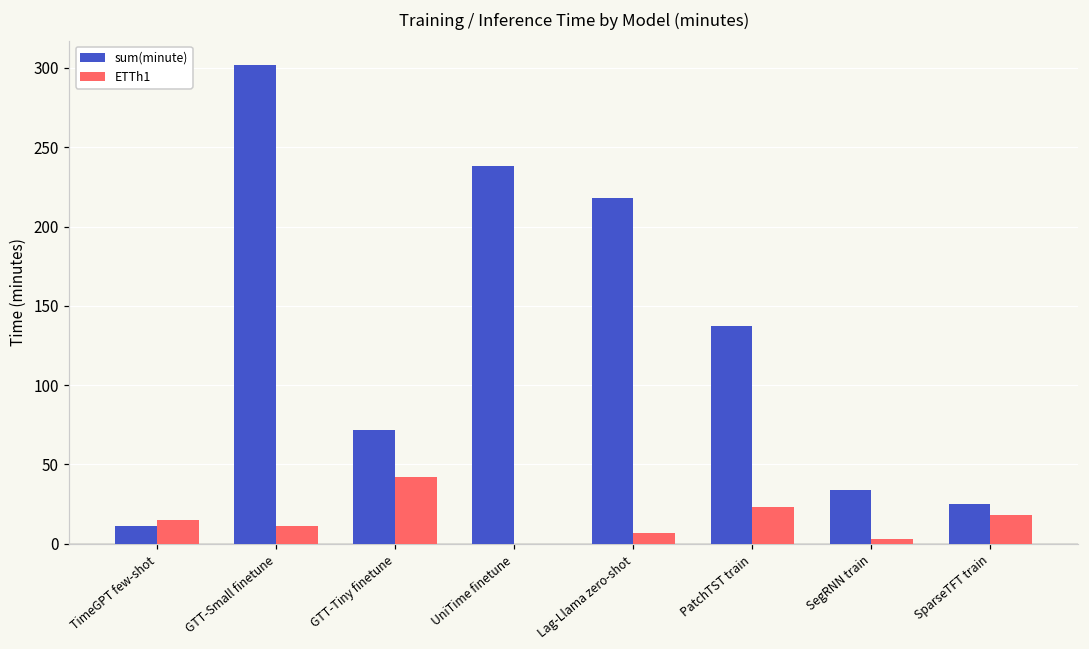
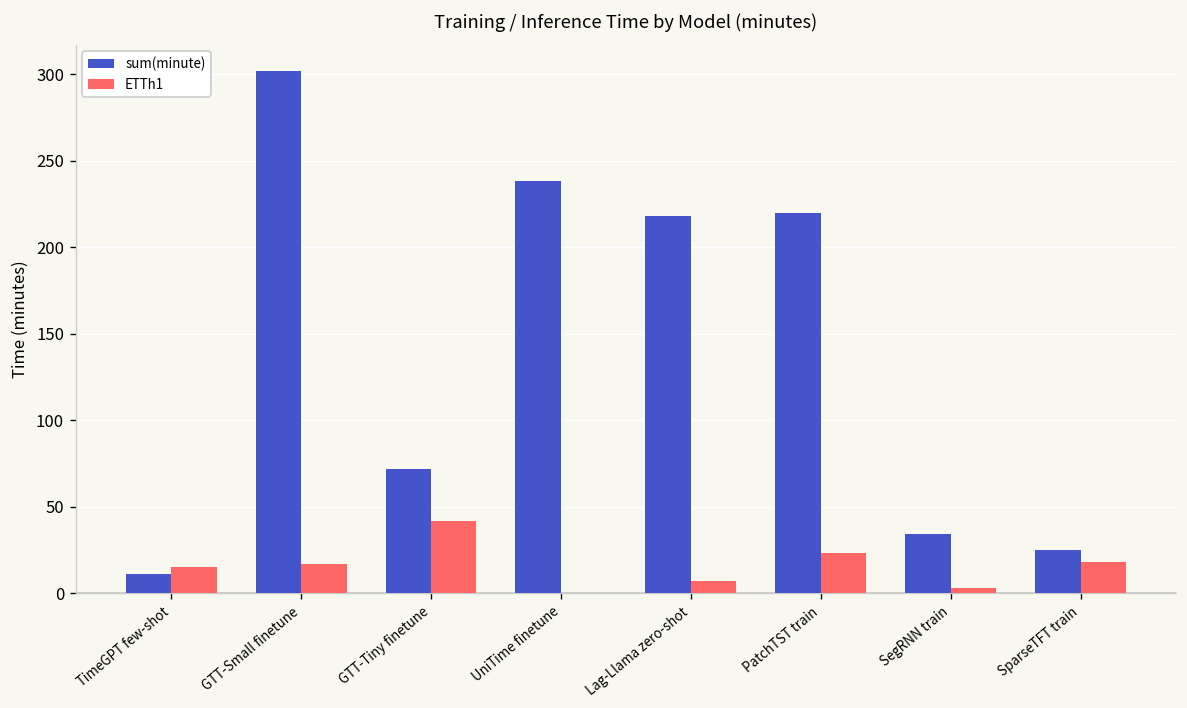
ETTh1, GTT-Small finetune: 11 -> 17
sum(minute), PatchTST train: 137 -> 220
